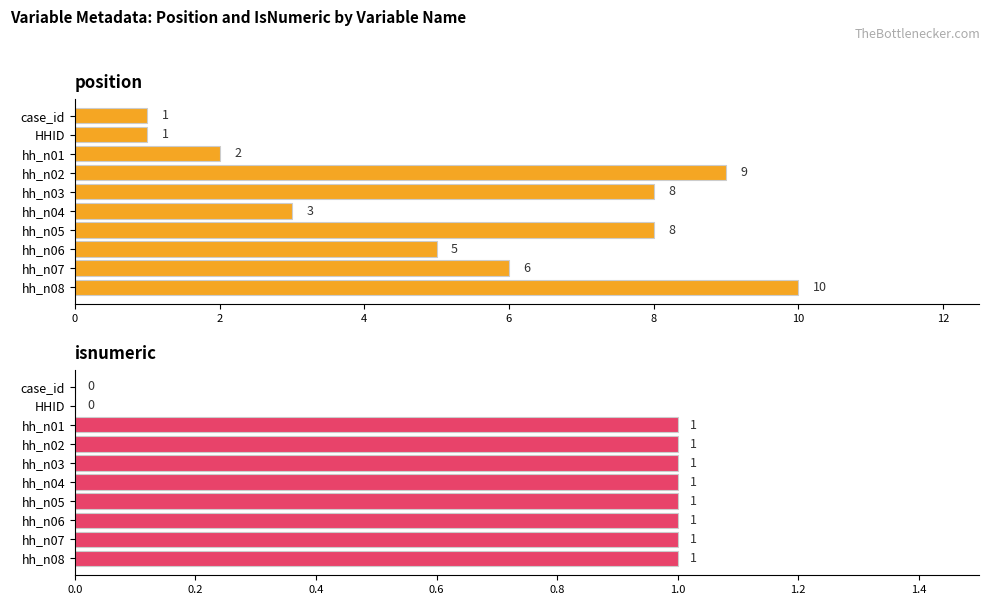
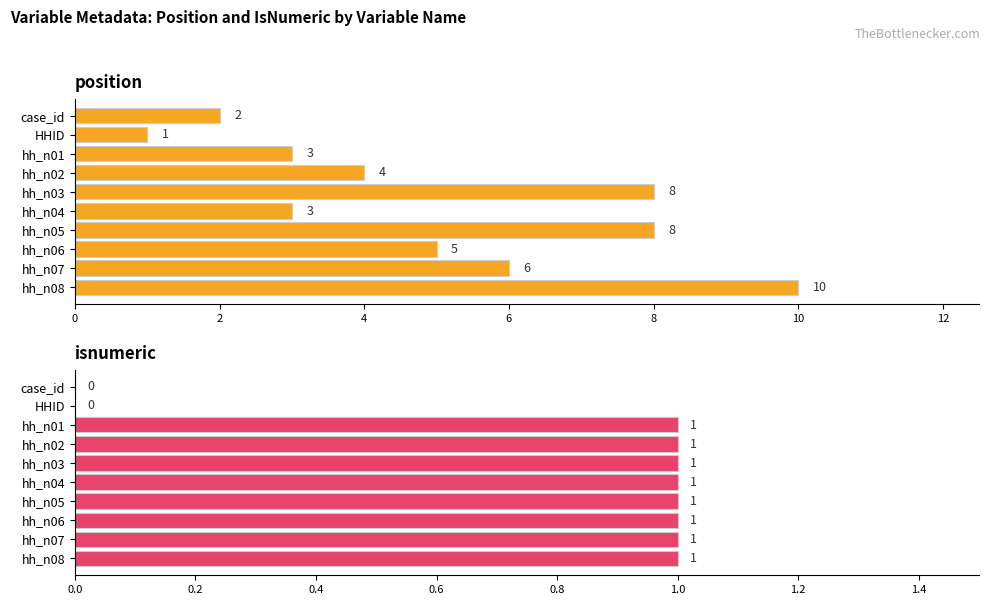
position, case_id: 1 -> 2
position, hh_n01: 2 -> 3
position, hh_n02: 9 -> 4
